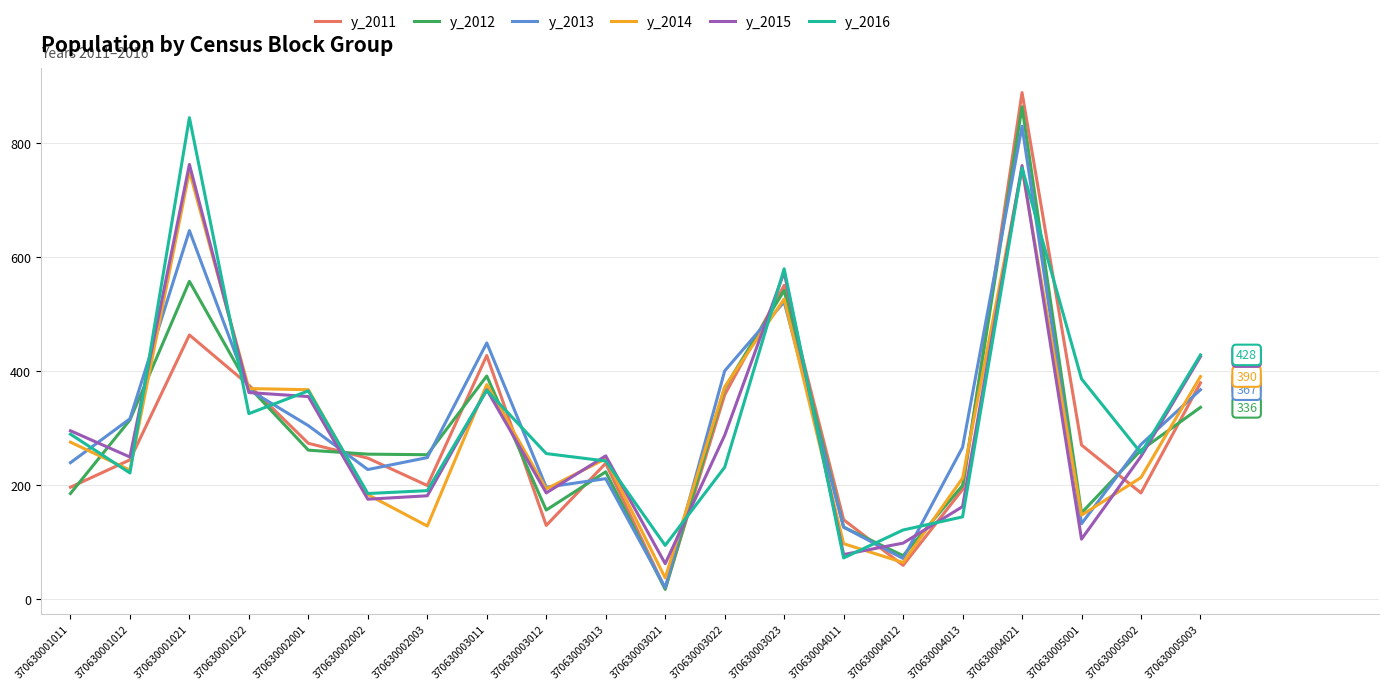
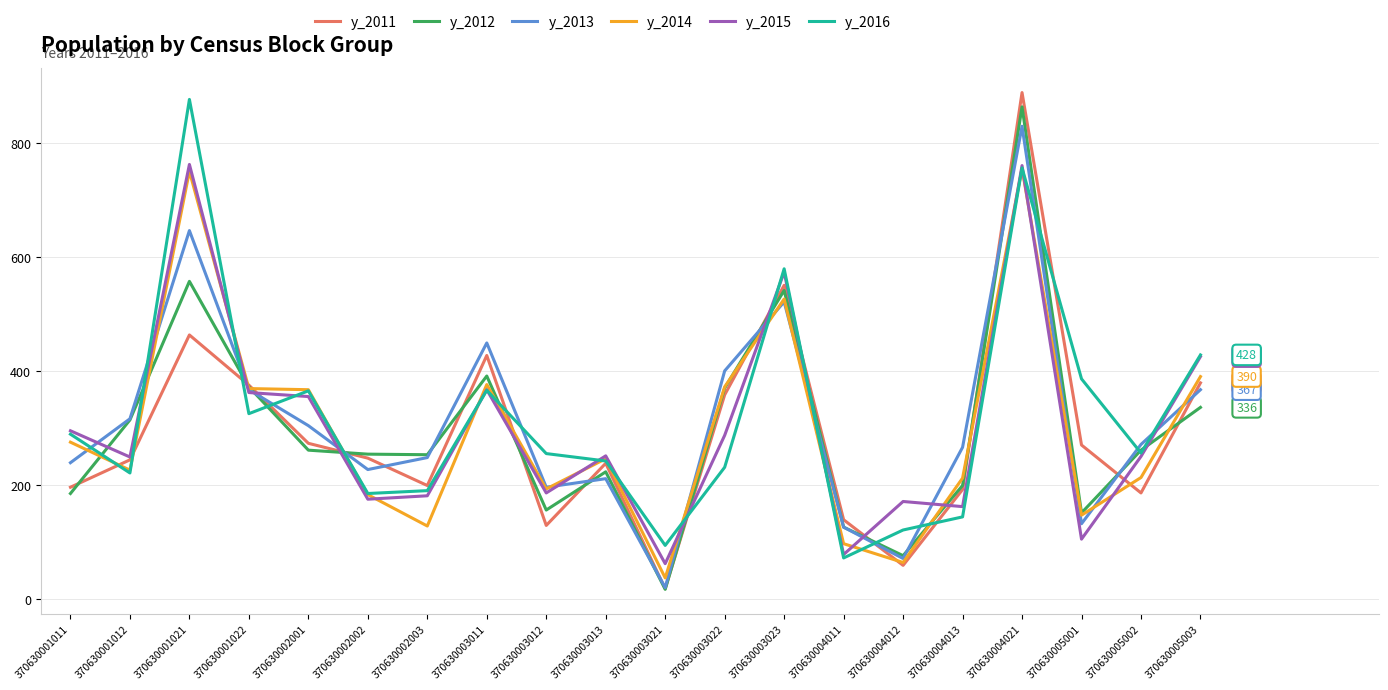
y_2016, 370630001021: 840 -> 880
y_2015, 370630004012: 100 -> 170
